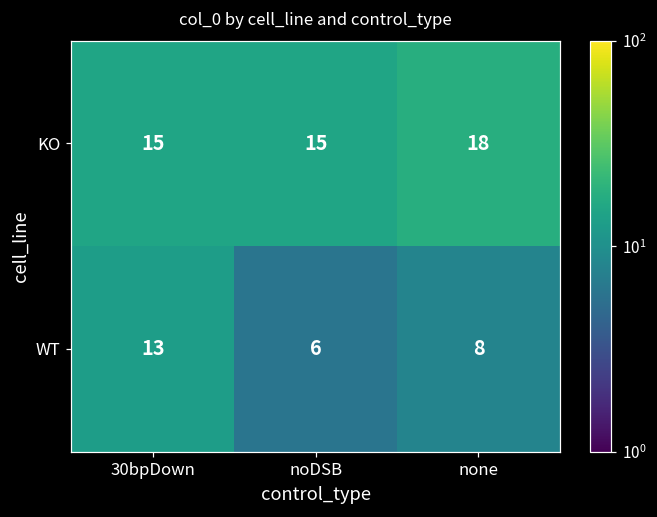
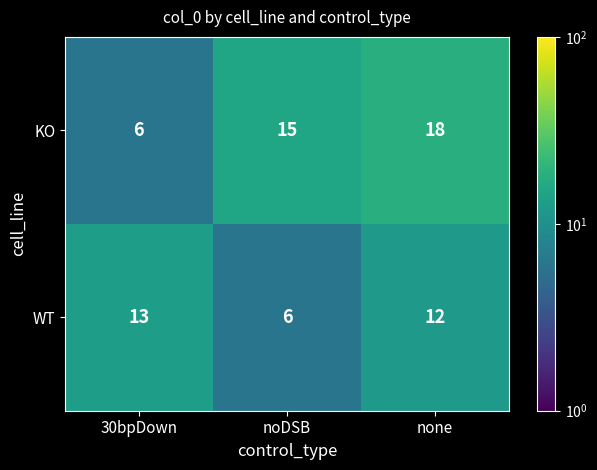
KO, 30bpDown: 15 -> 6
WT, none: 8 -> 12
